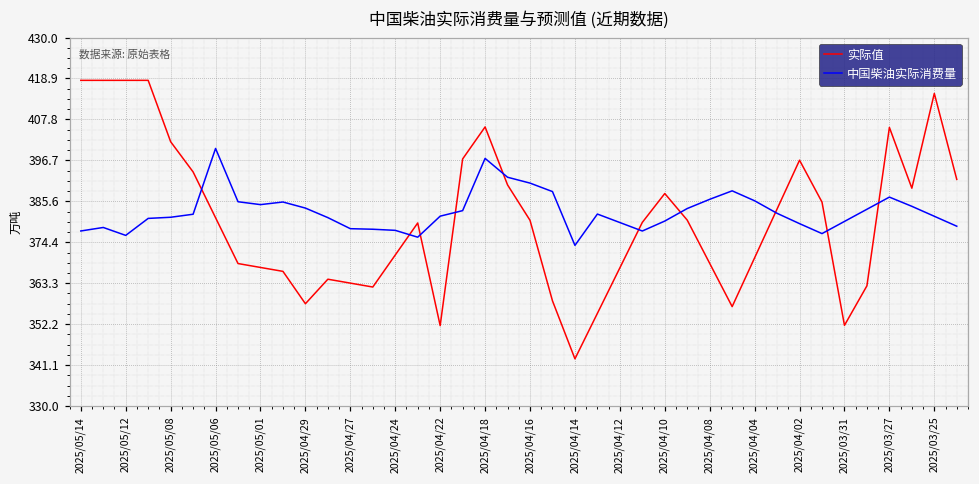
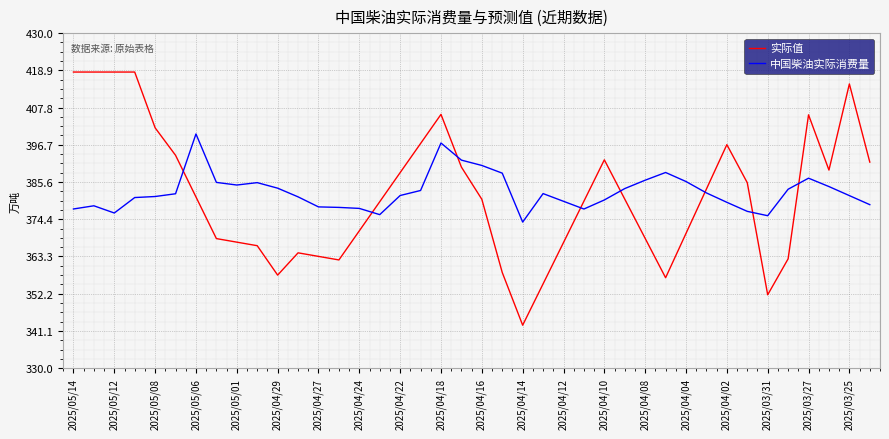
实际值, 2025/04/22: 352 -> 388
实际值, 2025/04/10: 388 -> 392
中国柴油实际消费量, 2025/03/31: 380 -> 376
